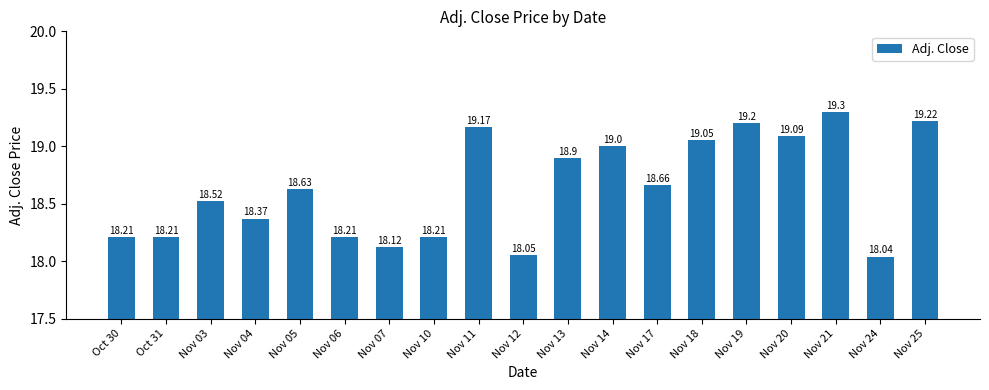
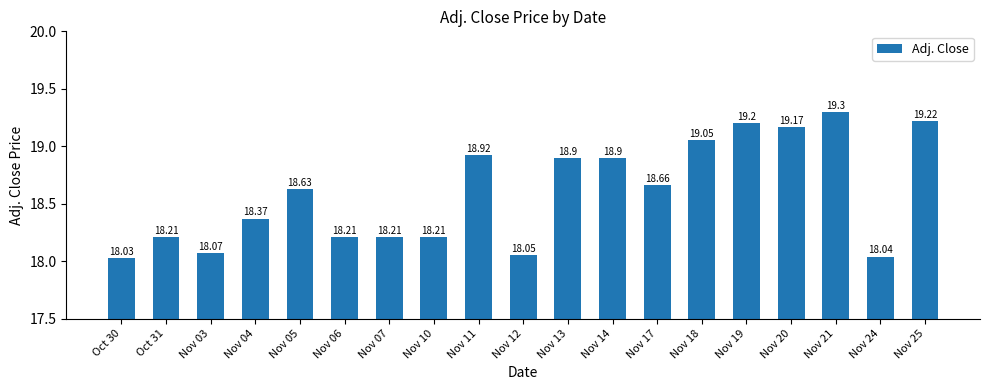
Oct 30: 18.21 -> 18.03
Nov 03: 18.52 -> 18.07
Nov 07: 18.12 -> 18.21
Nov 11: 19.17 -> 18.92
Nov 14: 19.0 -> 18.9
Nov 20: 19.09 -> 19.17
